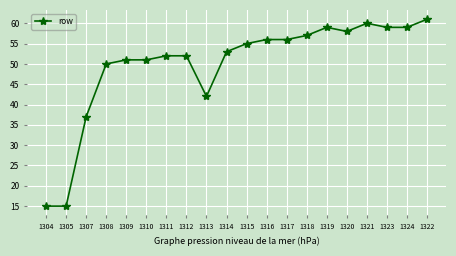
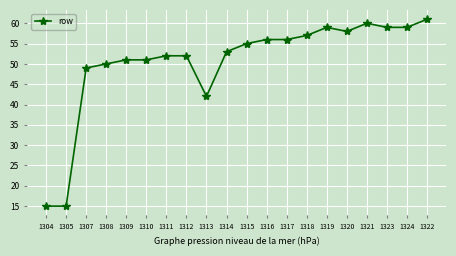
1307: 37 -> 49
